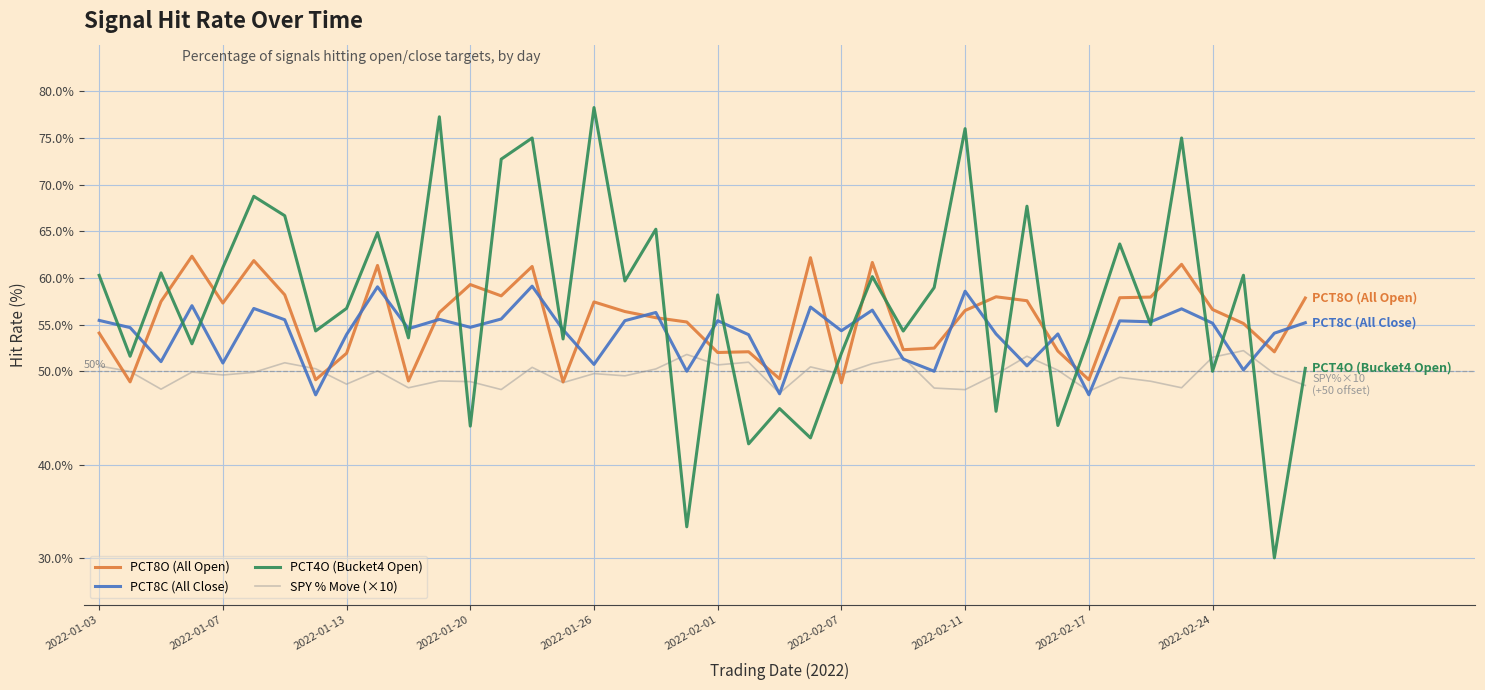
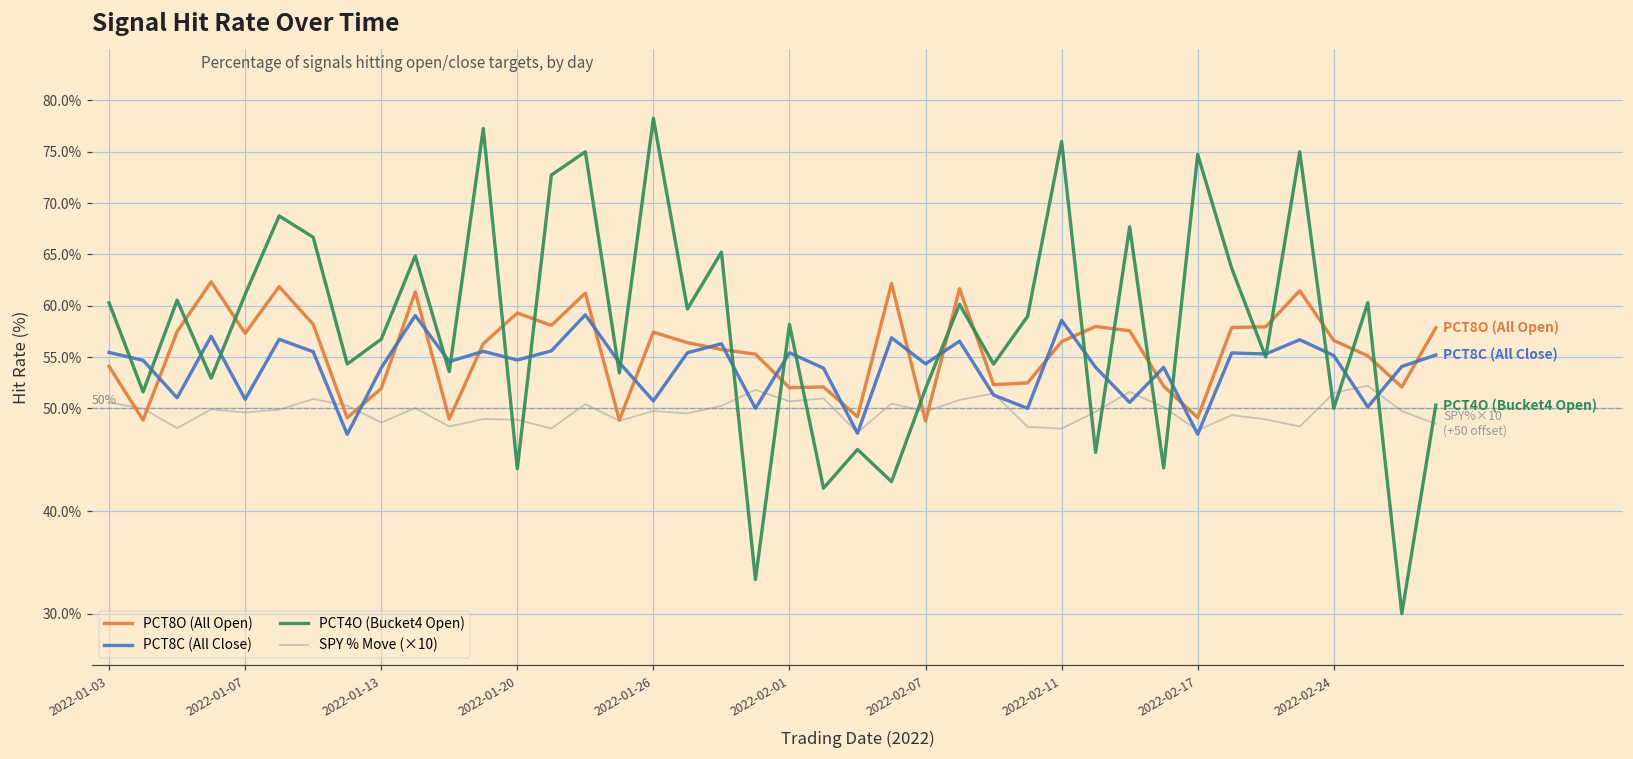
PCT4O (Bucket4 Open), 2022-02-17: 54% -> 75%
